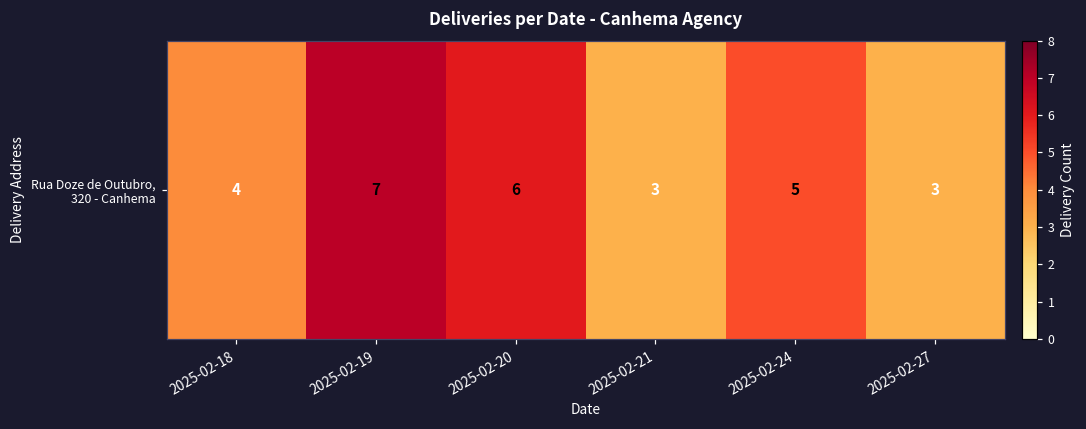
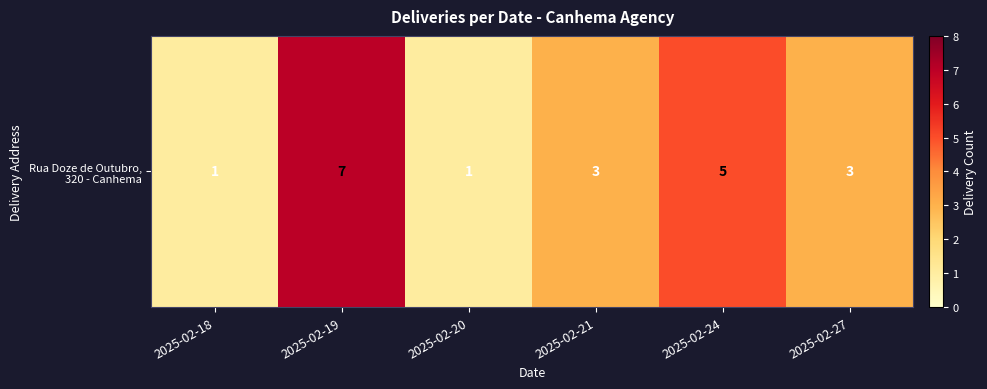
Rua Doze de Outubro, 320 - Canhema, 2025-02-18: 4 -> 1
Rua Doze de Outubro, 320 - Canhema, 2025-02-20: 6 -> 1
